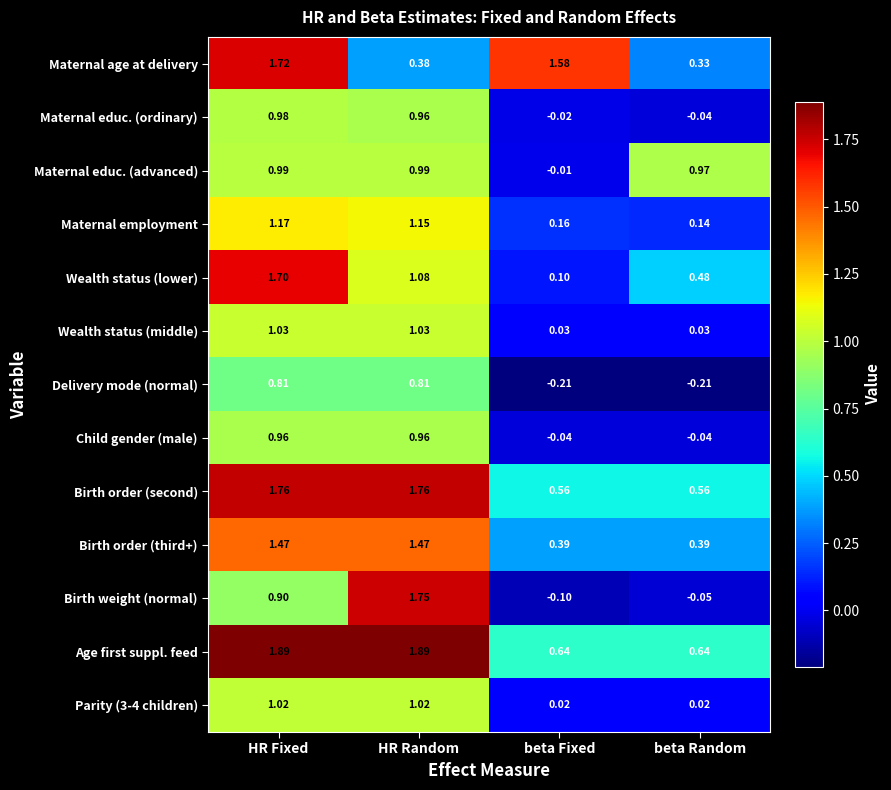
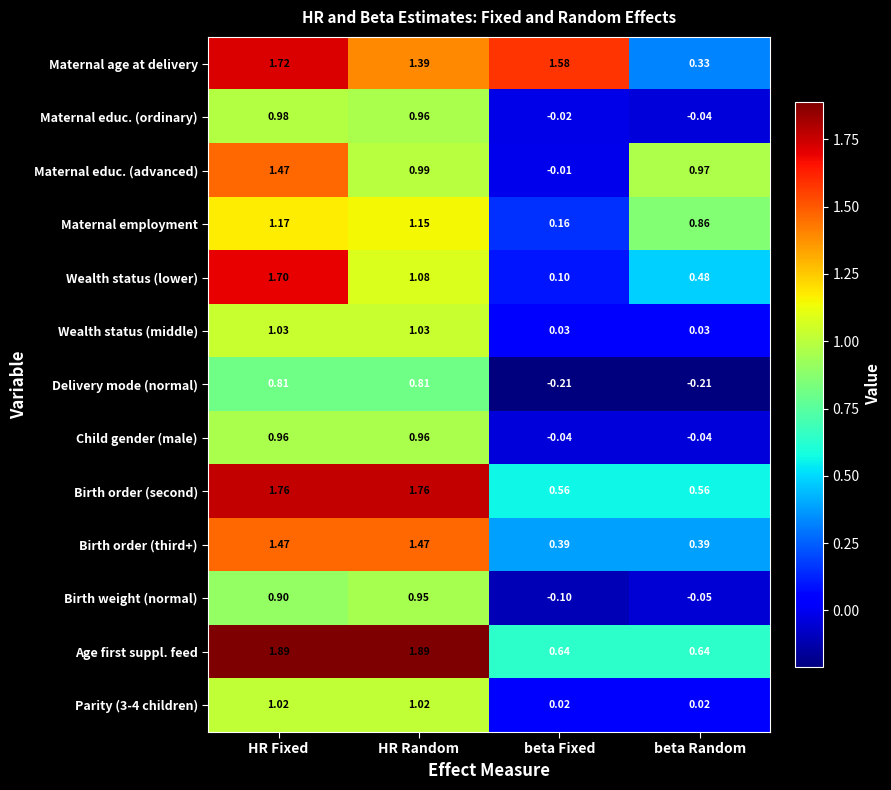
Maternal age at delivery, HR Random: 0.38 -> 1.39
Maternal educ. (advanced), HR Fixed: 0.99 -> 1.47
Maternal employment, beta Random: 0.14 -> 0.86
Birth weight (normal), HR Random: 1.75 -> 0.95
